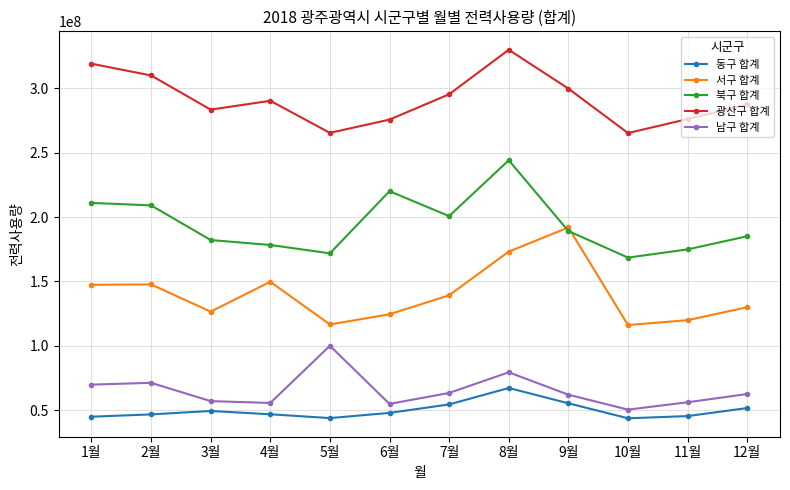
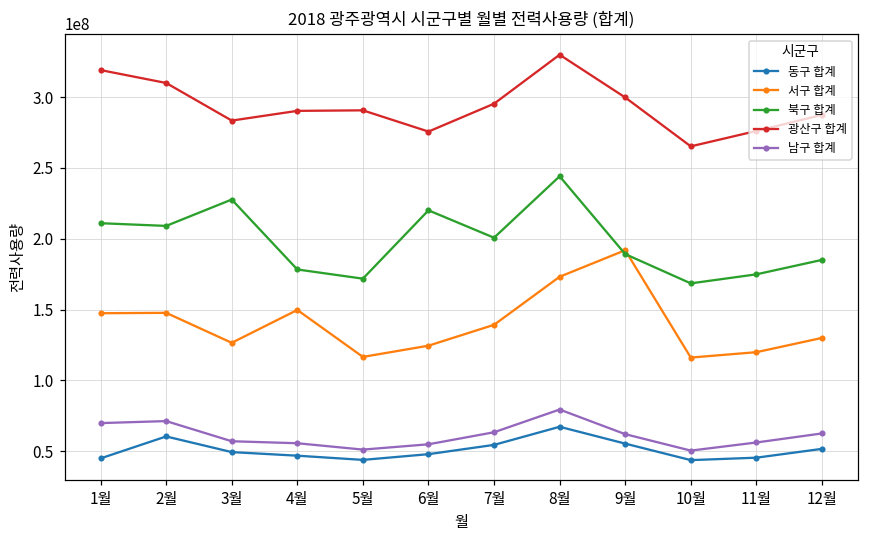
동구 합계, 2월: 47000000 -> 60000000
북구 합계, 3월: 182000000 -> 228000000
광산구 합계, 5월: 265000000 -> 291000000
남구 합계, 5월: 100000000 -> 51000000
